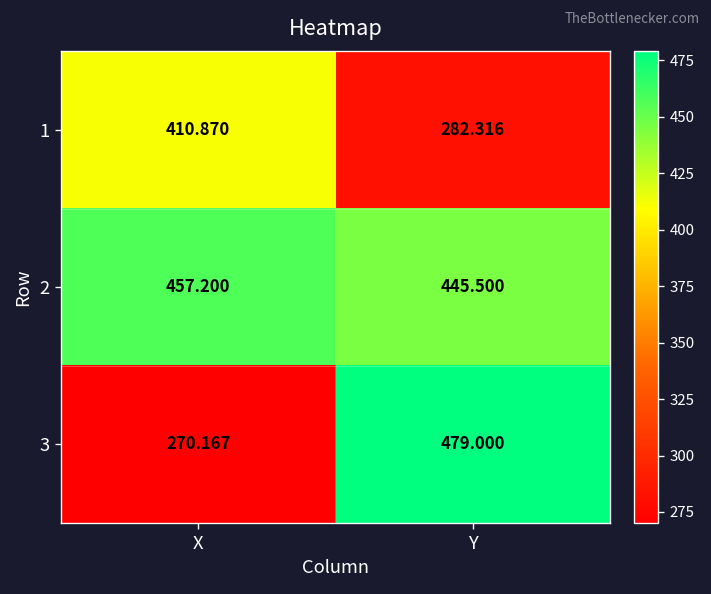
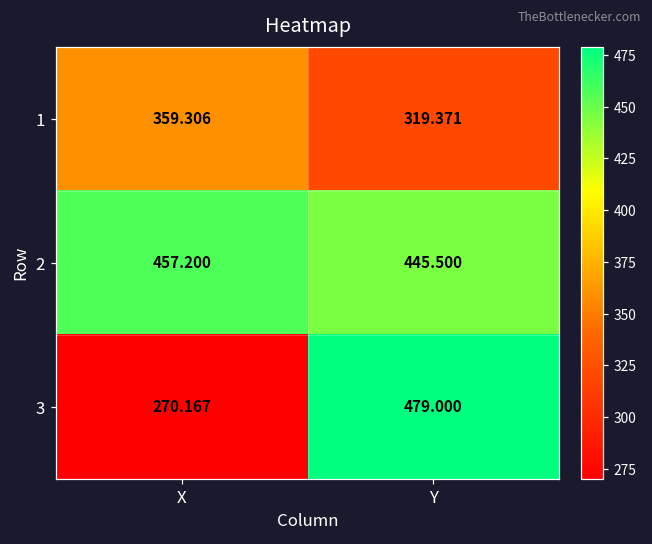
1, X: 410.870 -> 359.306
1, Y: 282.316 -> 319.371
